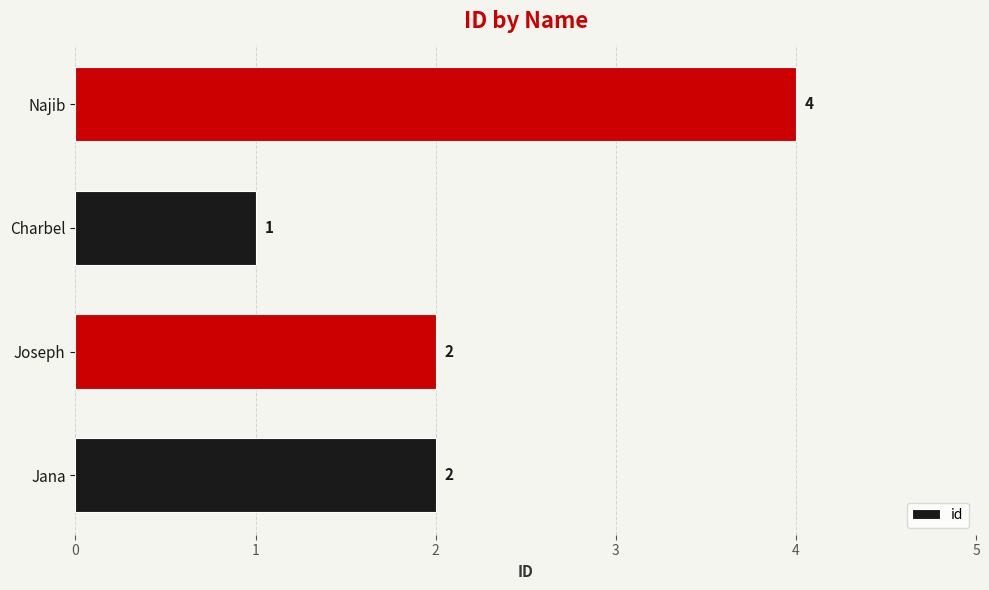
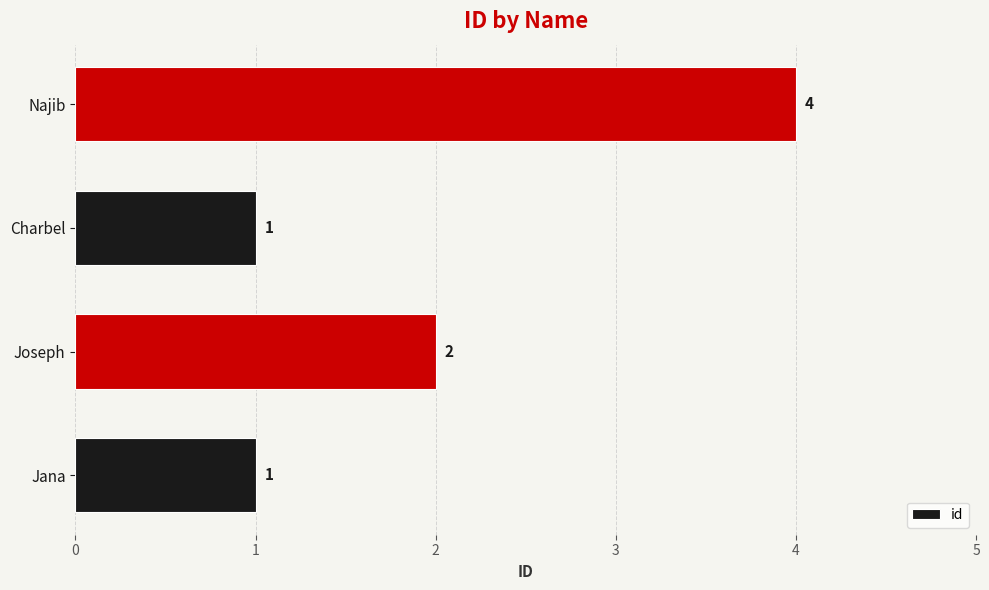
Jana: 2 -> 1
